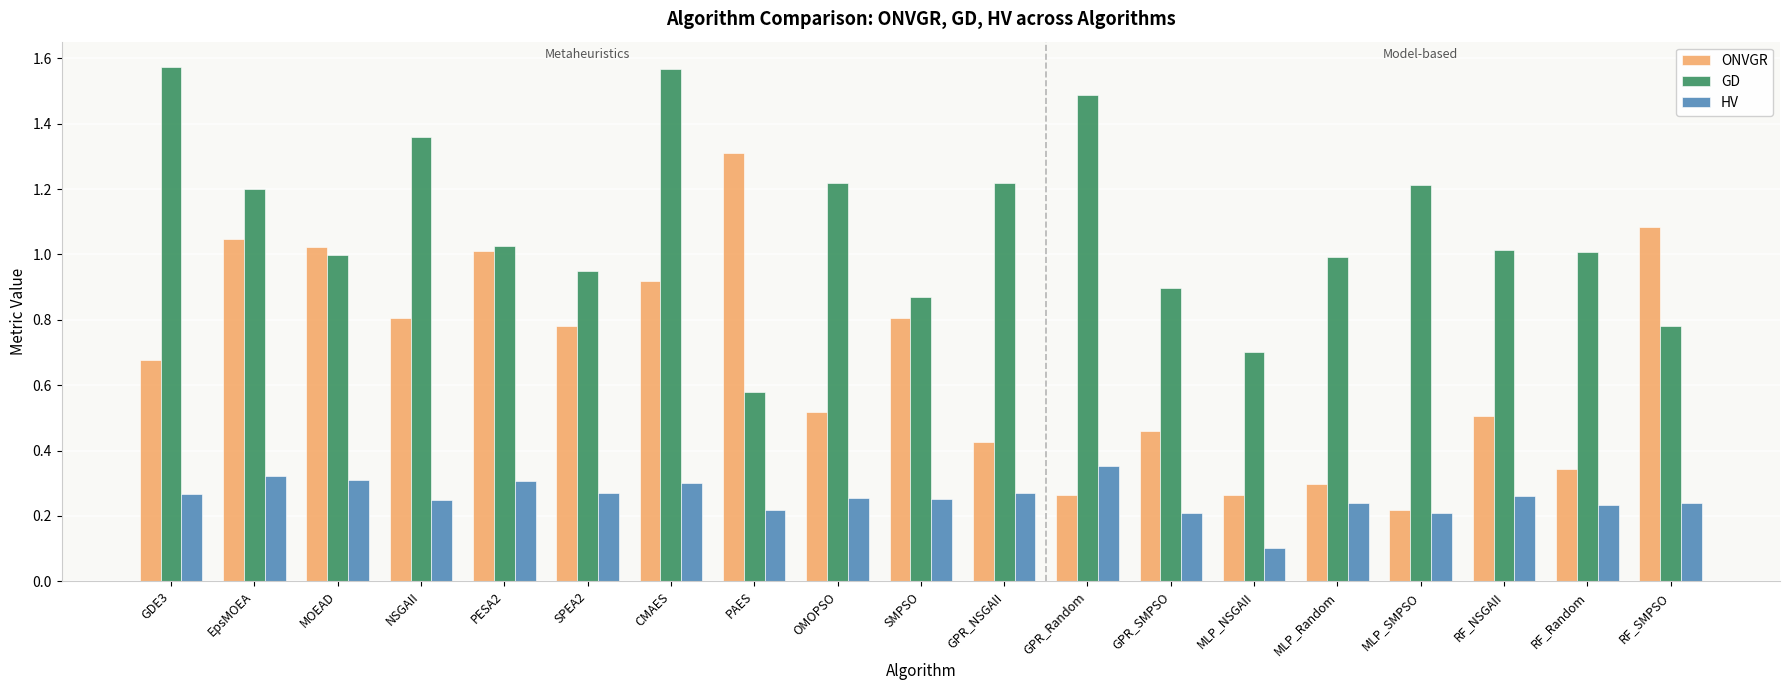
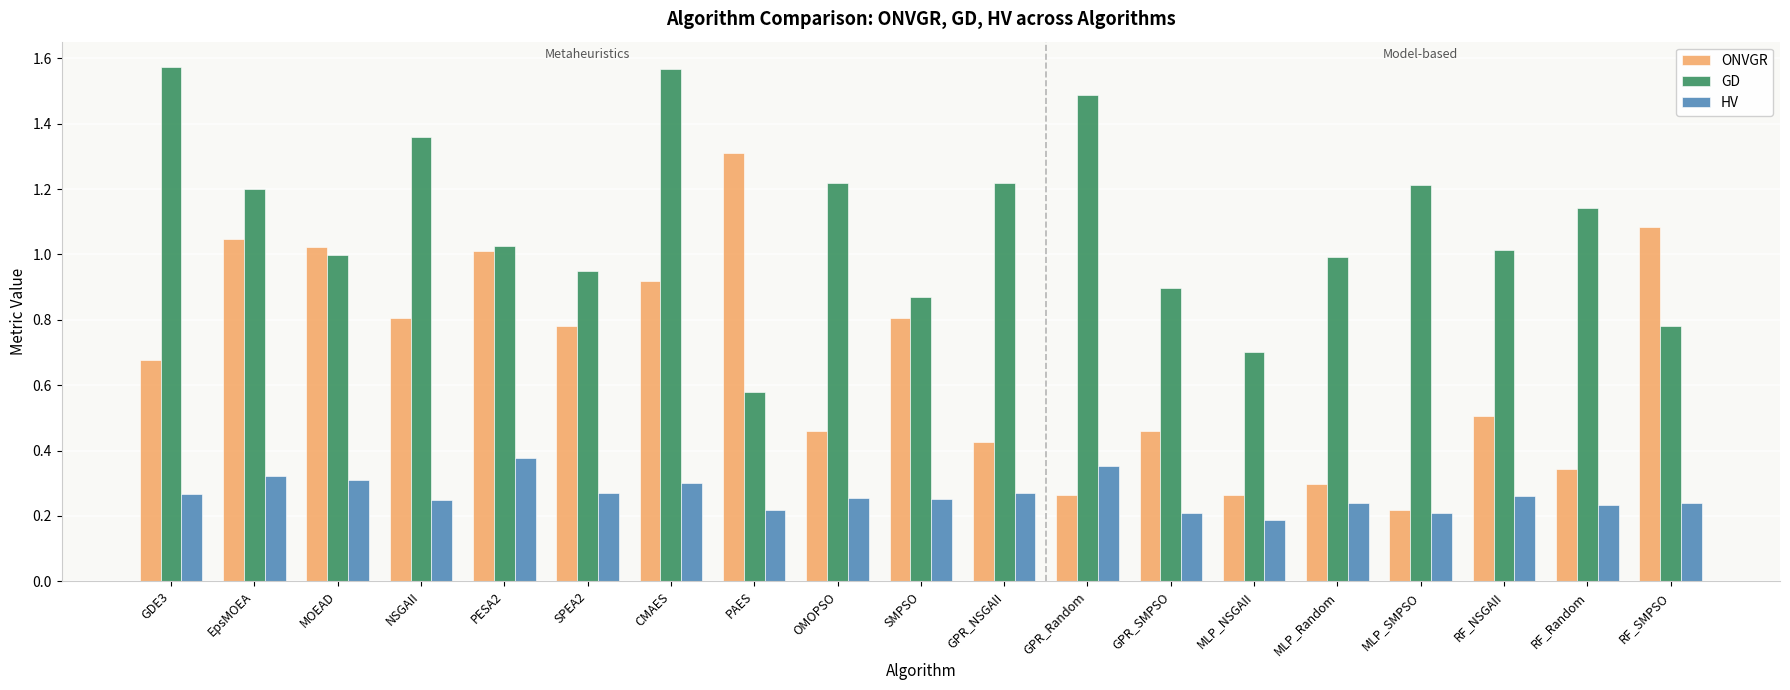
HV, PESA2: 0.31 -> 0.38
ONVGR, OMOPSO: 0.52 -> 0.46
HV, MLP_NSGAII: 0.10 -> 0.19
GD, RF_Random: 1.01 -> 1.14
